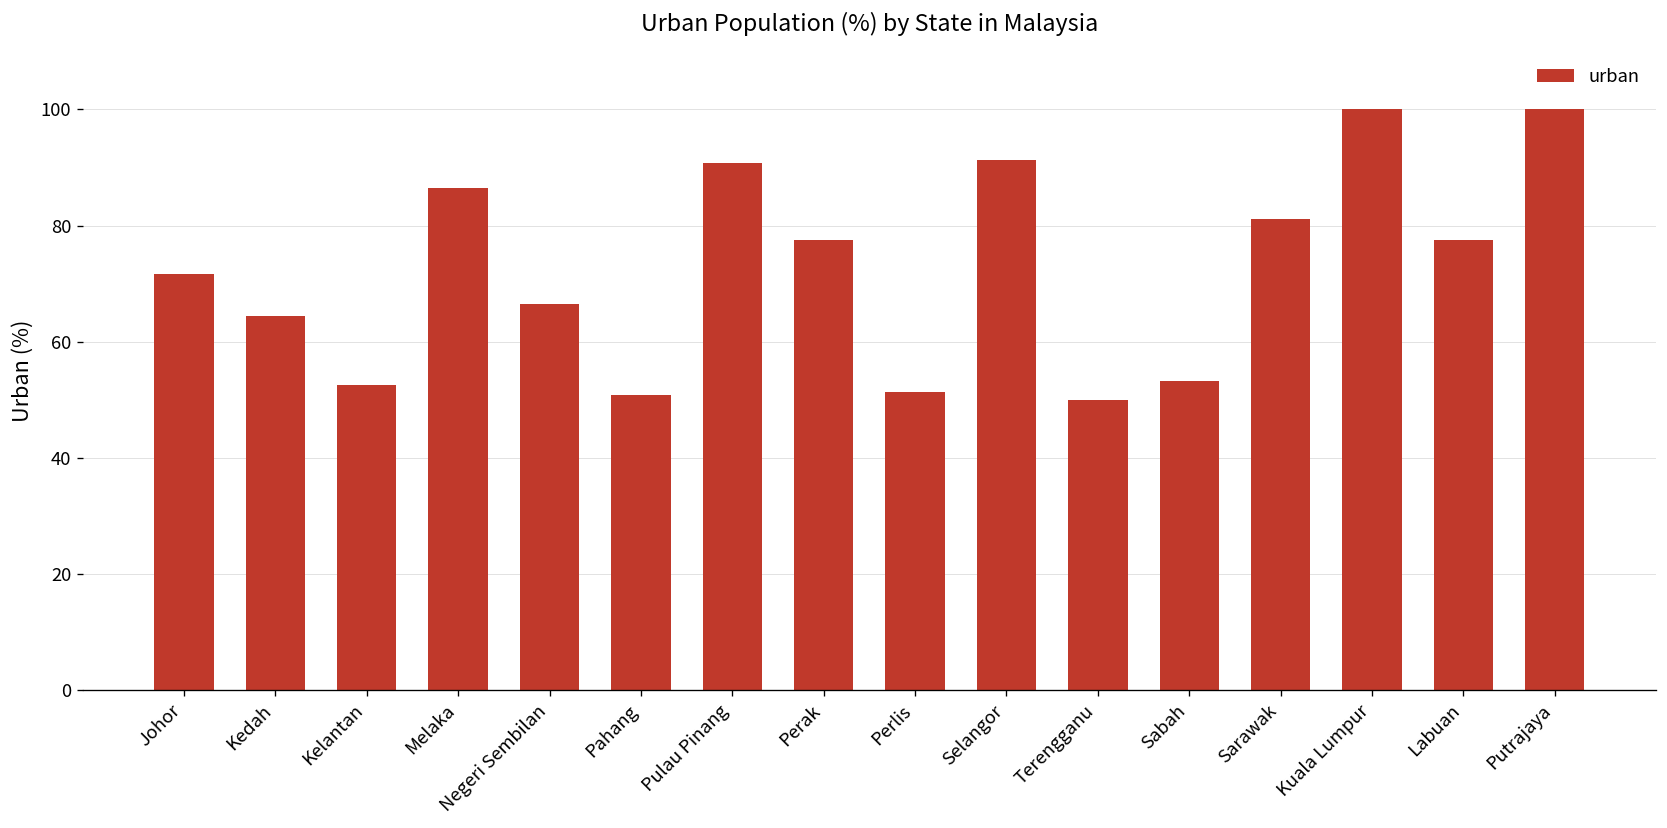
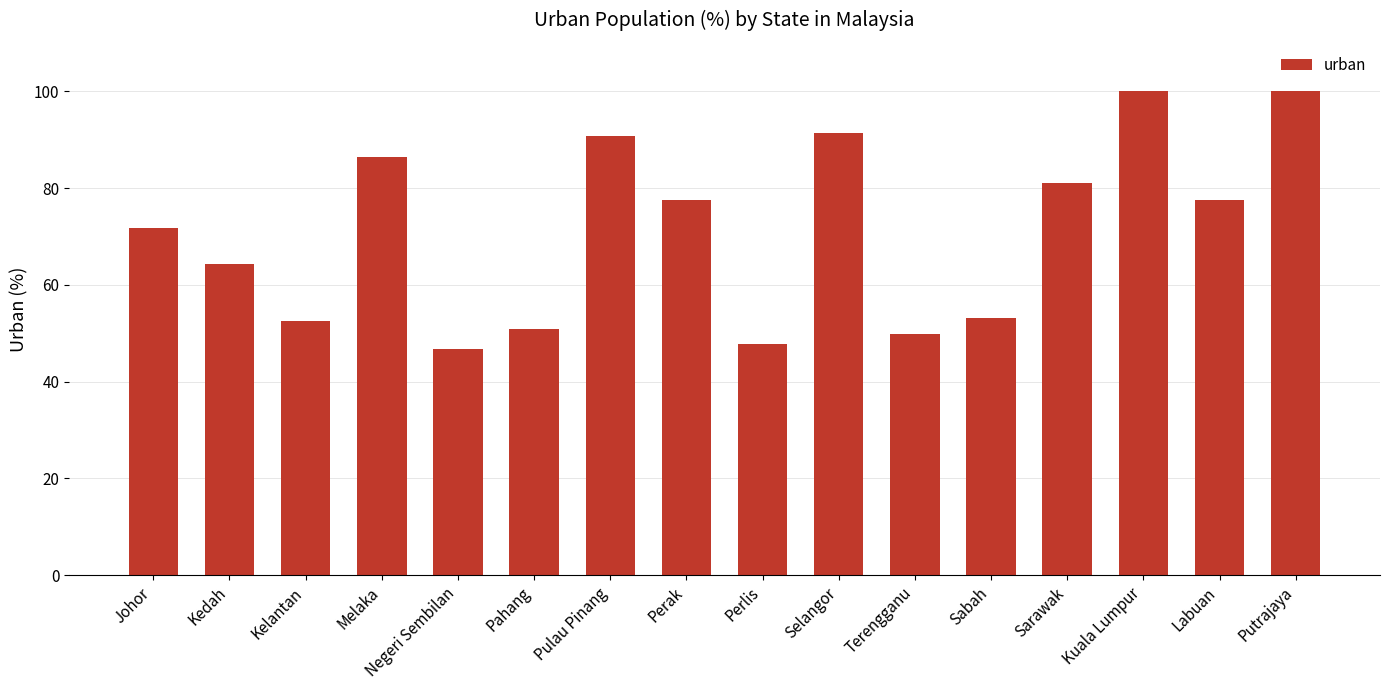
Negeri Sembilan: 67 -> 47
Perlis: 51 -> 48
